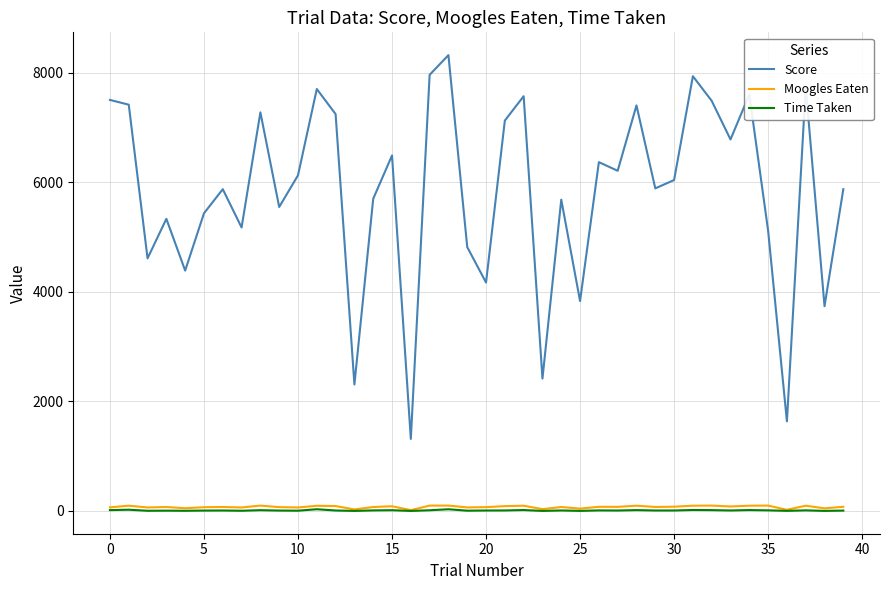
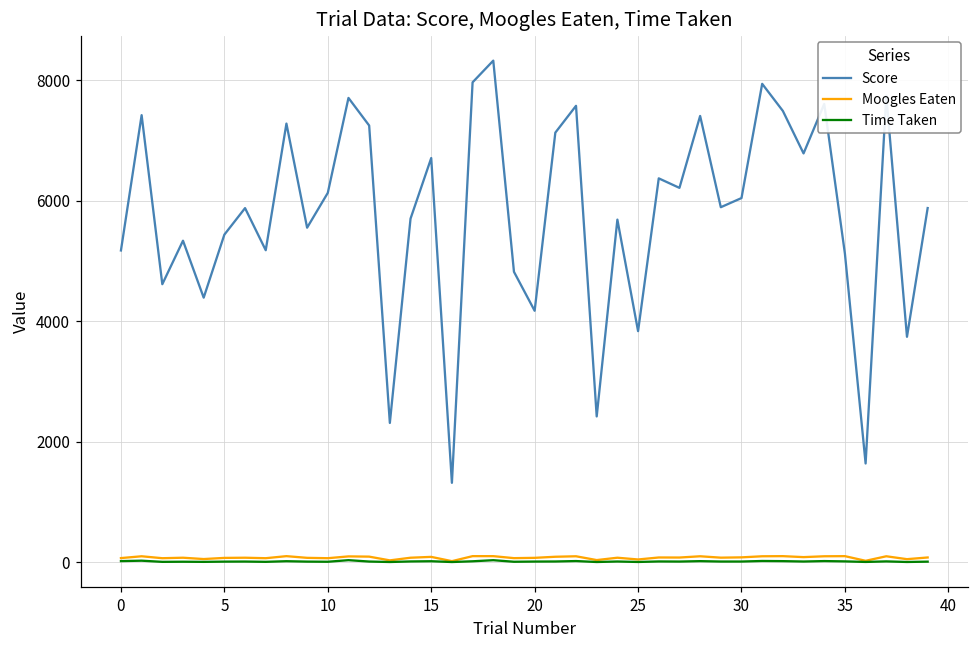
Score, 0: 7500 -> 5200
Score, 15: 6500 -> 6700
